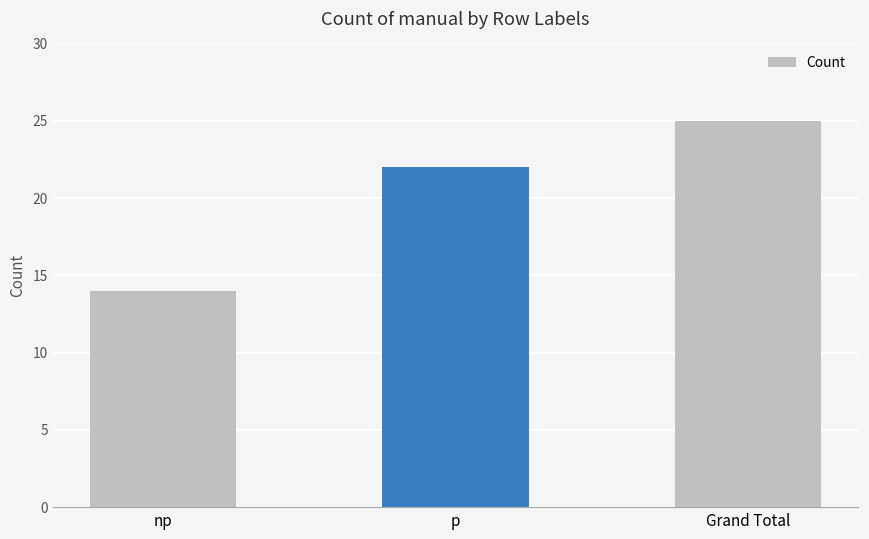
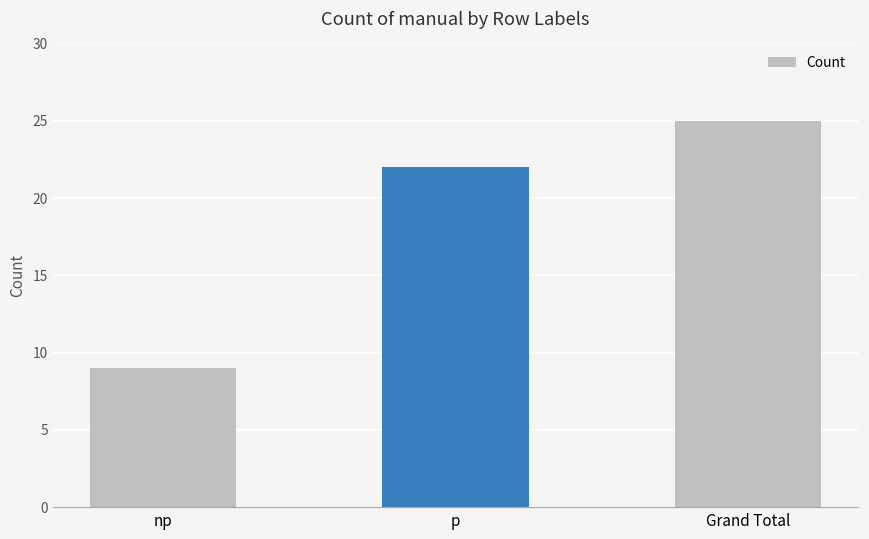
np: 14 -> 9
